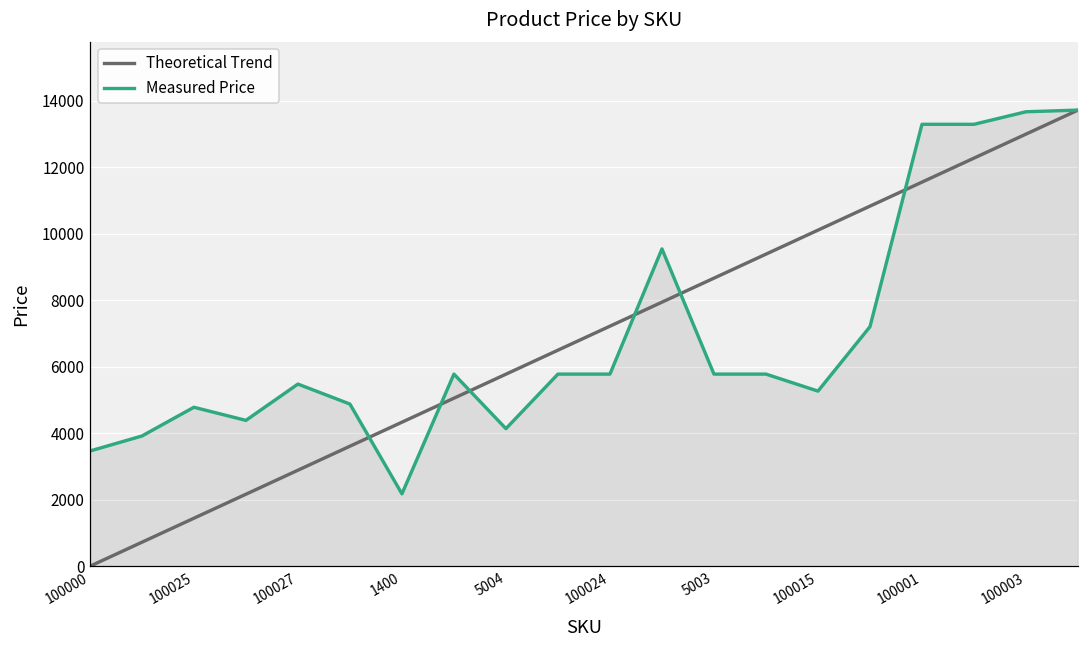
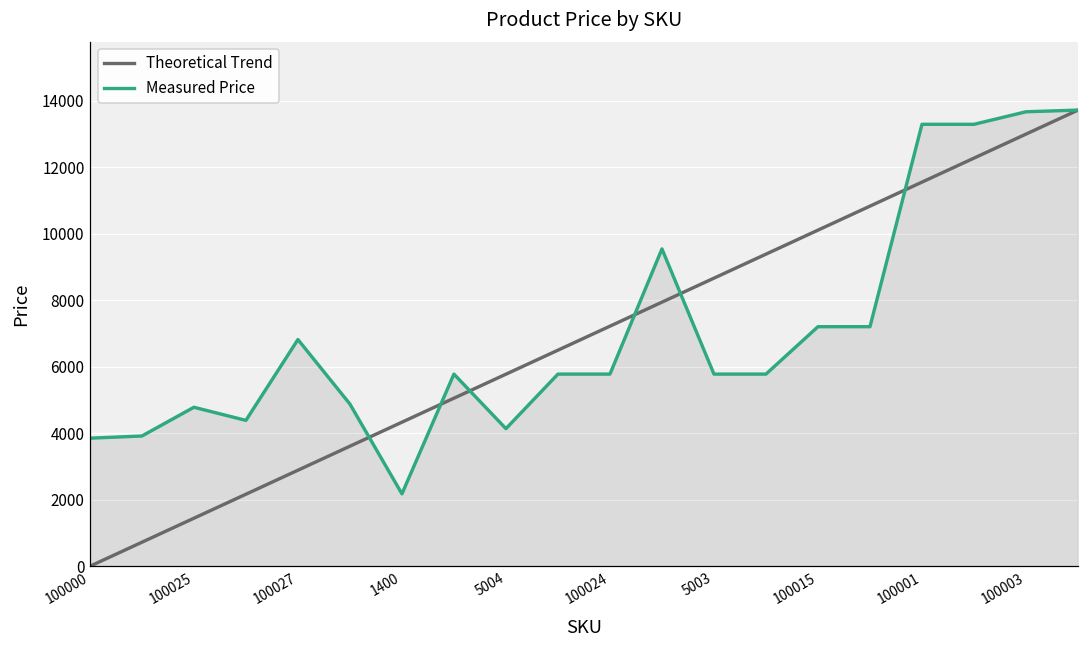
Measured Price, 100000: 3500 -> 3900
Measured Price, 100027: 5500 -> 6800
Measured Price, 100015: 5300 -> 7200
